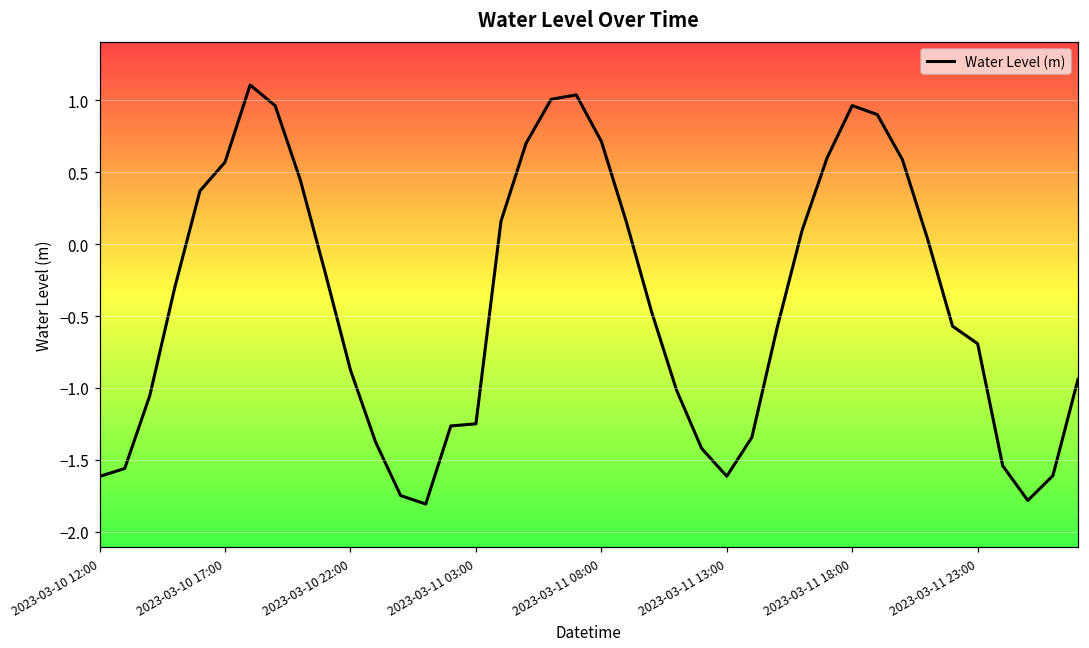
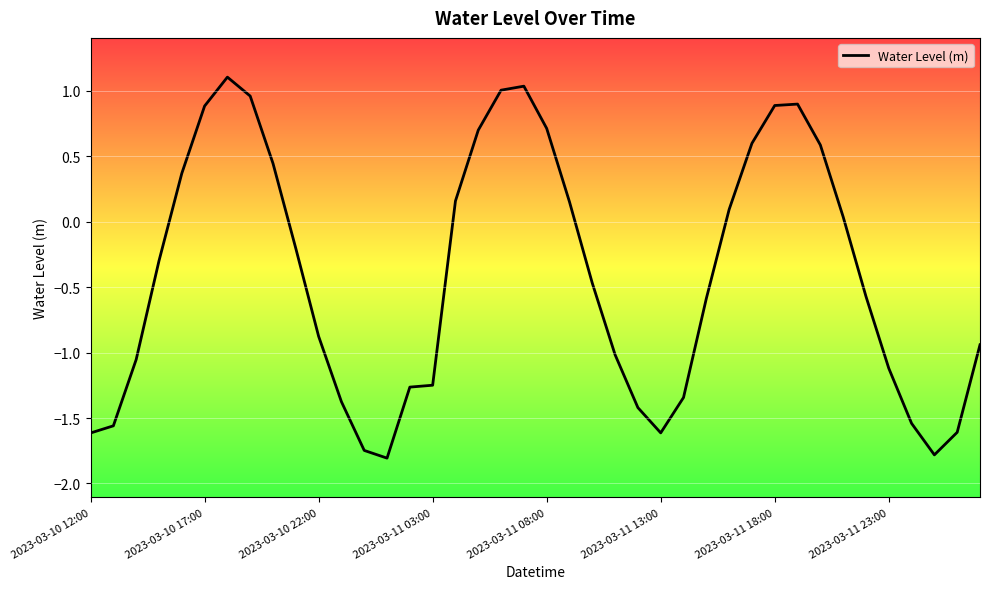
2023-03-10 17:00: 0.57 -> 0.88
2023-03-11 18:00: 0.96 -> 0.89
2023-03-11 23:00: -0.69 -> -1.12
